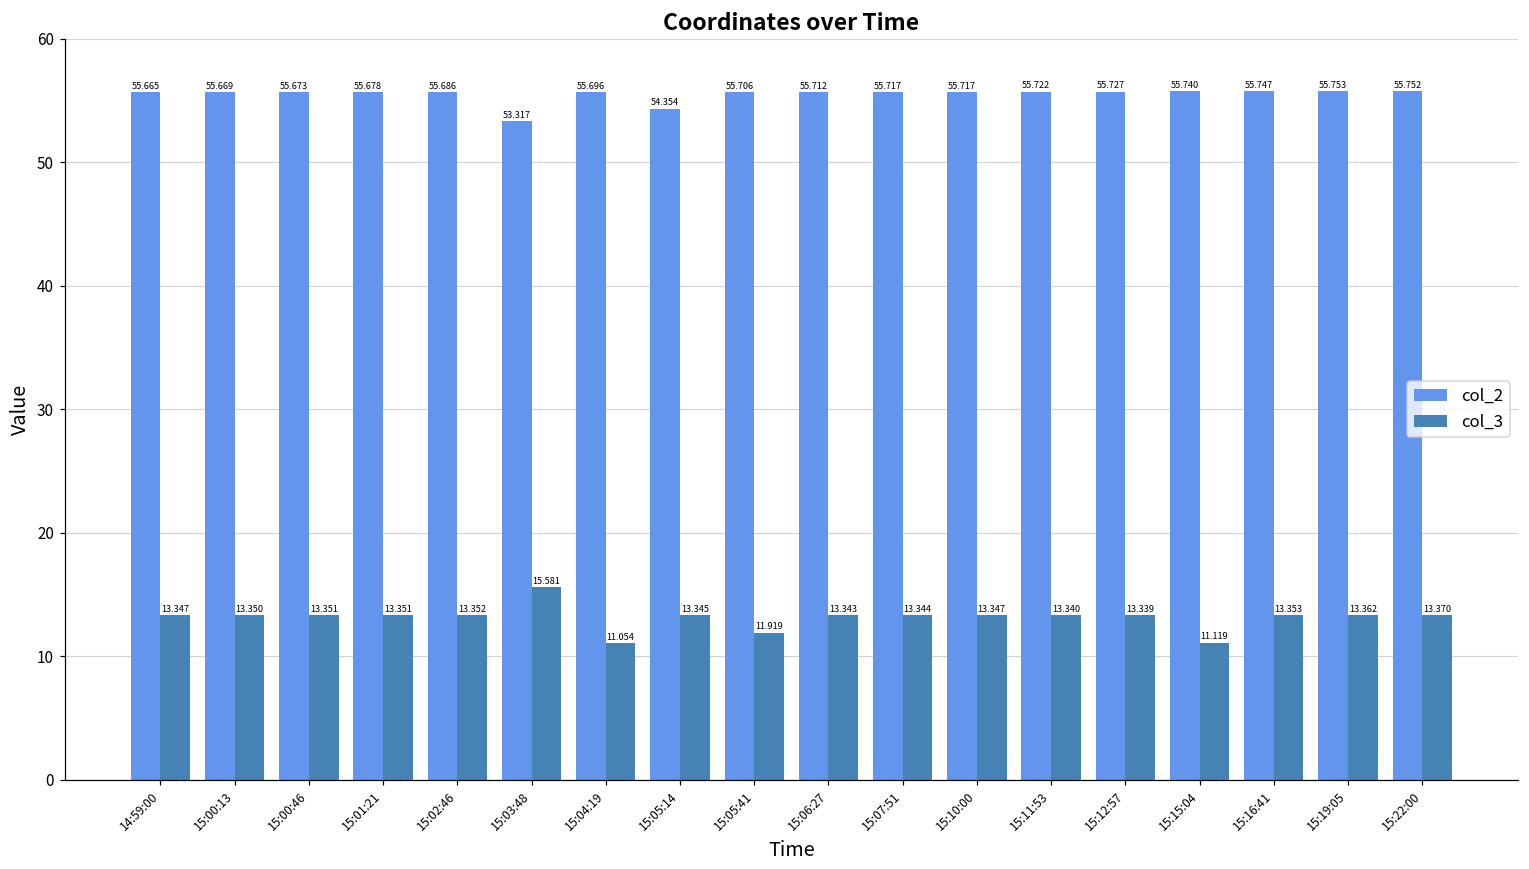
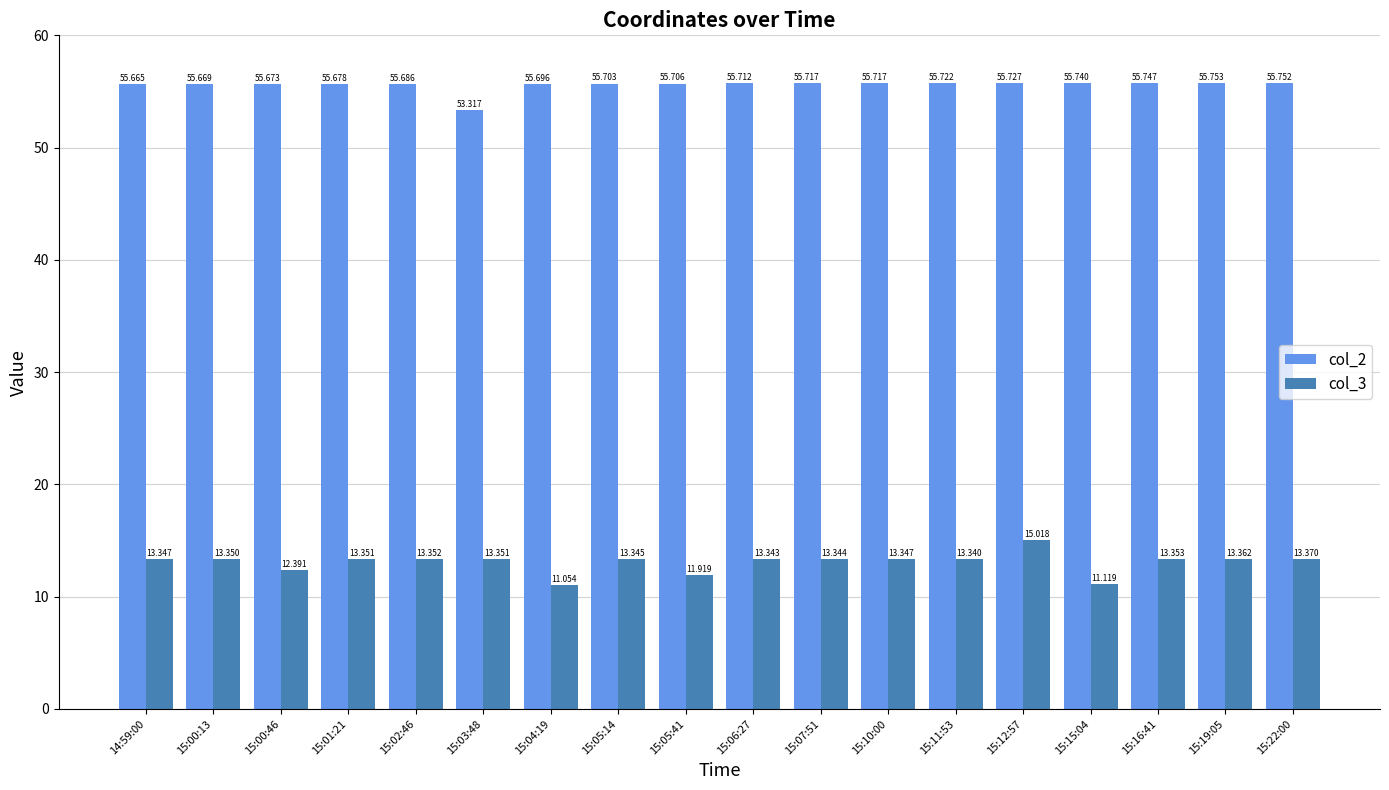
col_3, 15:00:46: 13.351 -> 12.391
col_3, 15:03:48: 15.581 -> 13.351
col_2, 15:05:14: 54.354 -> 55.703
col_3, 15:12:57: 13.339 -> 15.018
